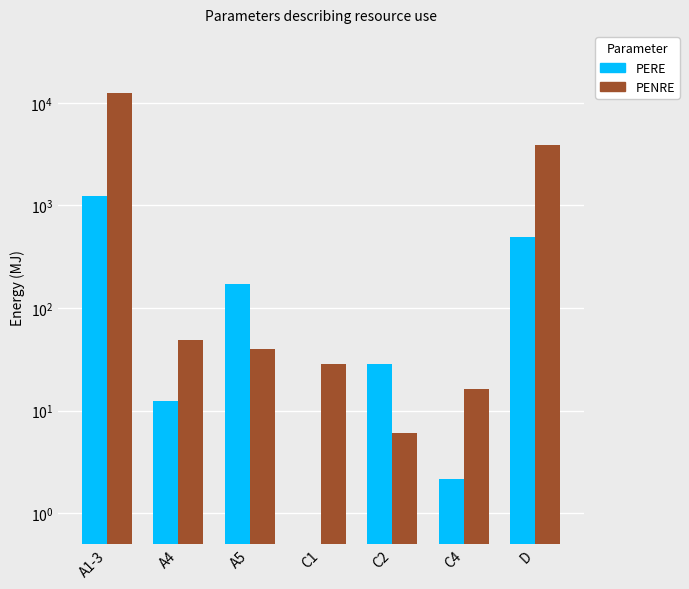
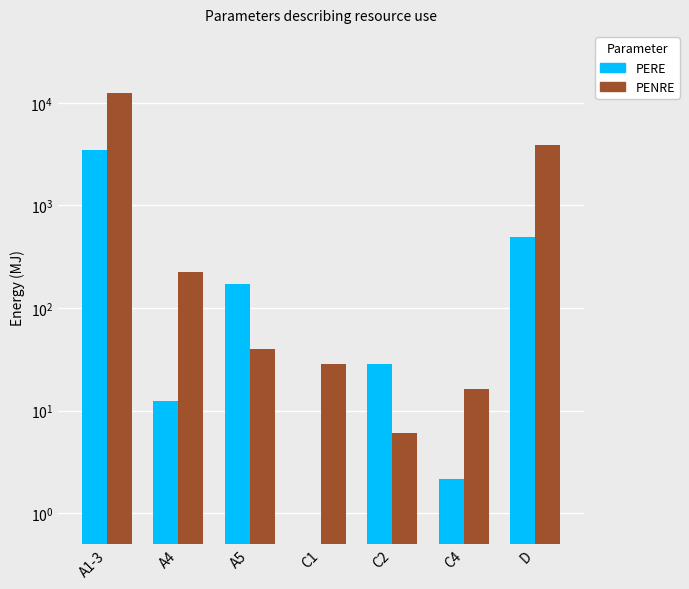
PERE, A1-3: 1200 -> 3400
PENRE, A4: 50 -> 220
